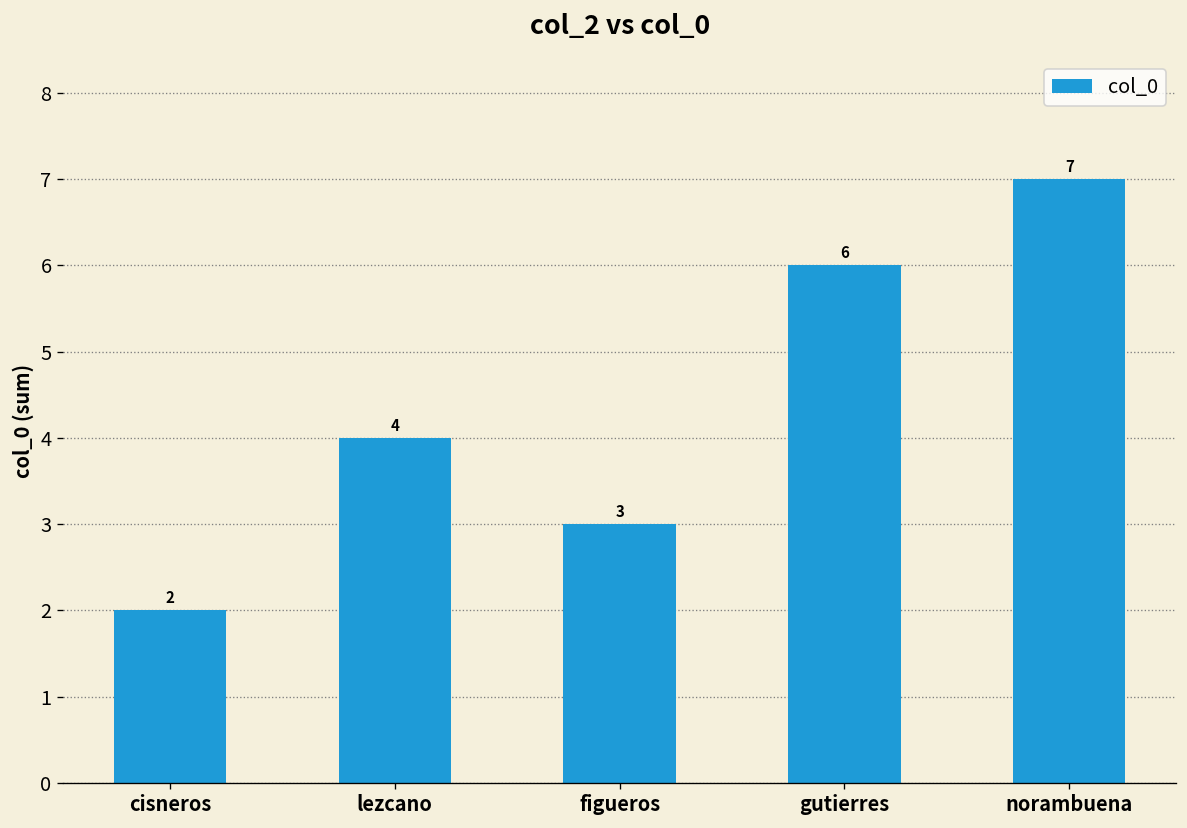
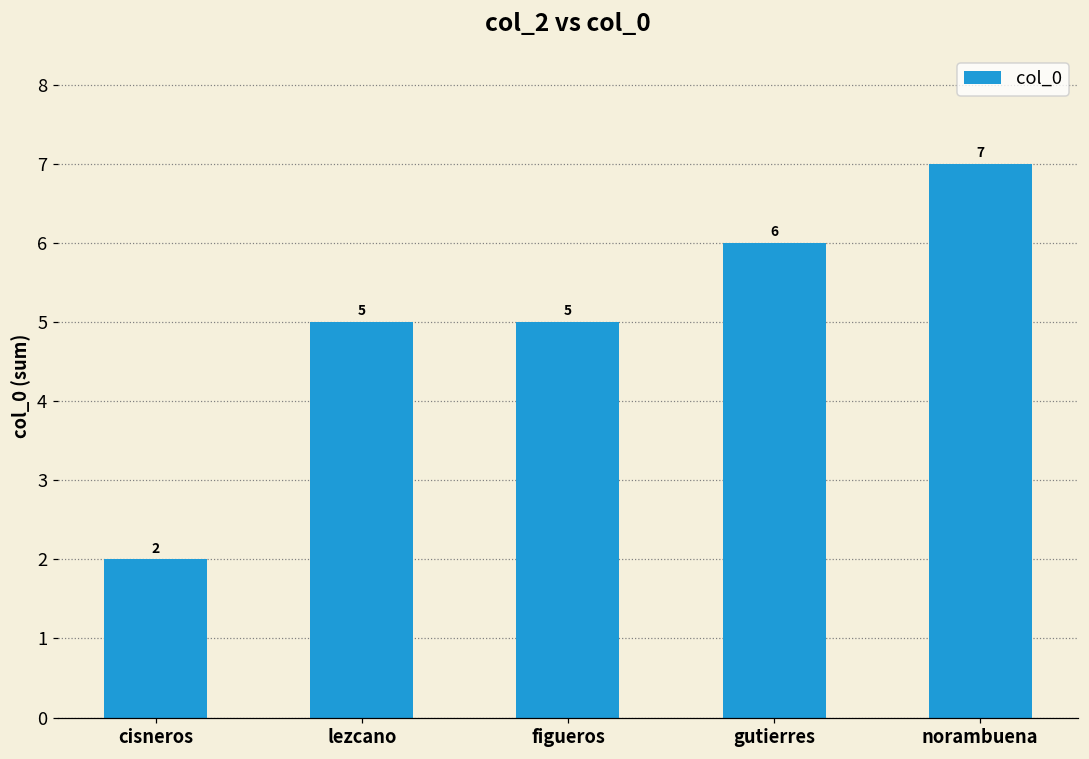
lezcano: 4 -> 5
figueros: 3 -> 5
